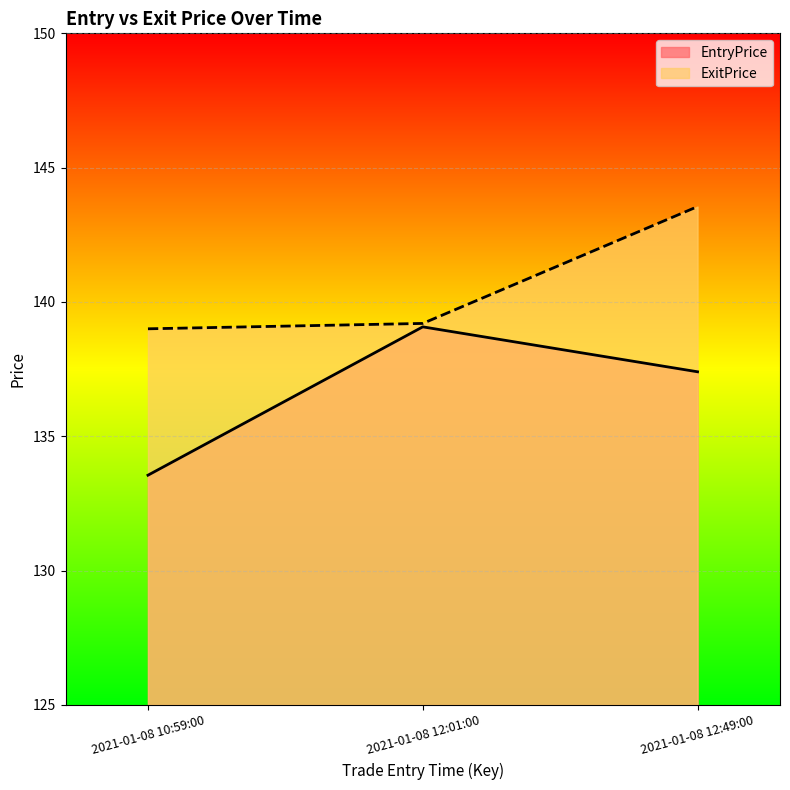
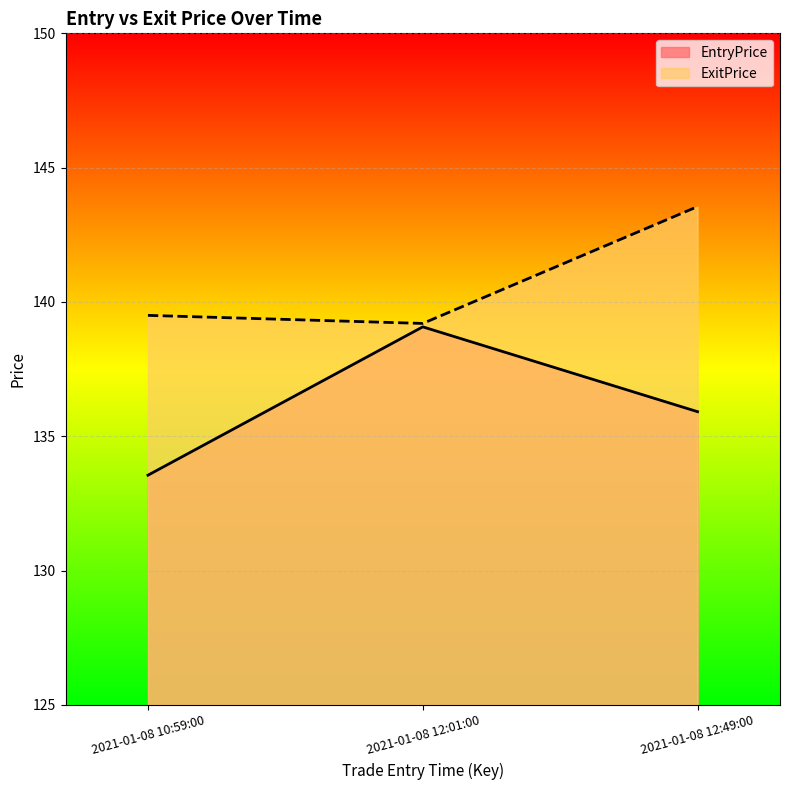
ExitPrice, 2021-01-08 10:59:00: 139.0 -> 139.5
EntryPrice, 2021-01-08 12:49:00: 137.4 -> 135.9
